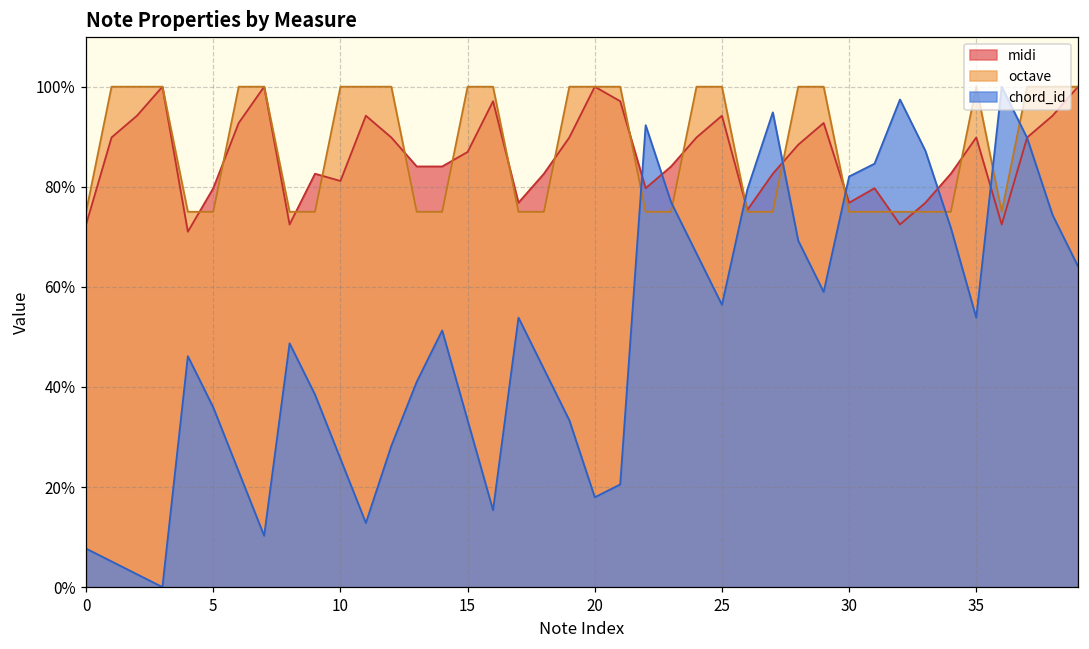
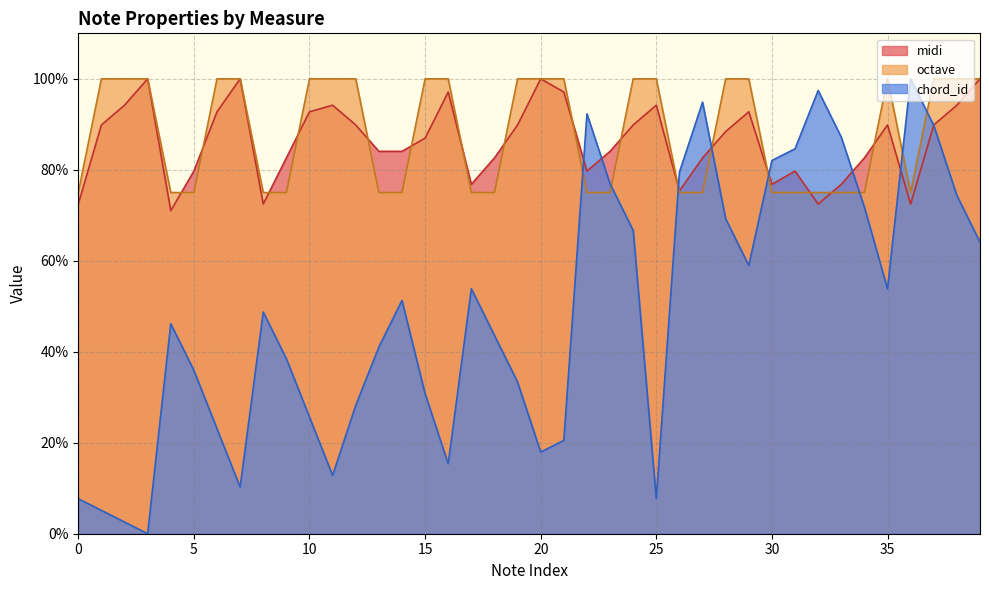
midi, 10: 81% -> 93%
chord_id, 15: 33% -> 31%
chord_id, 25: 56% -> 8%
